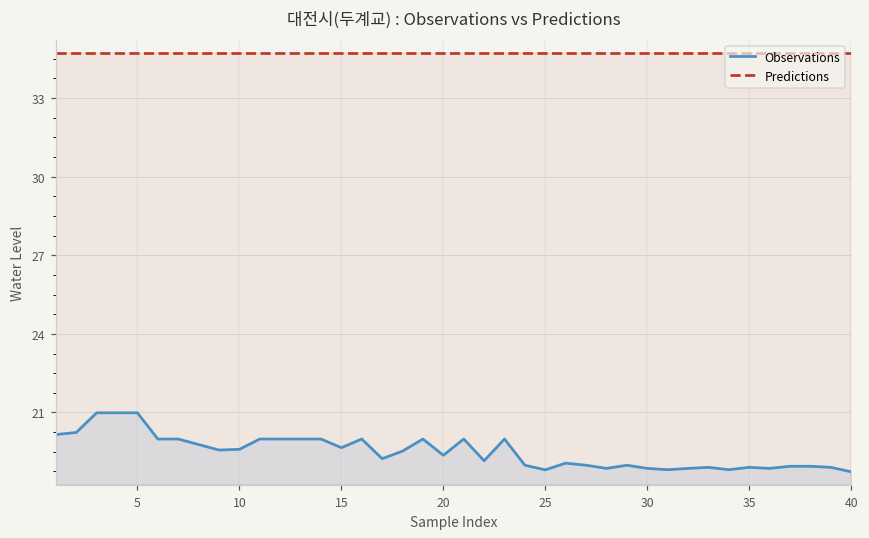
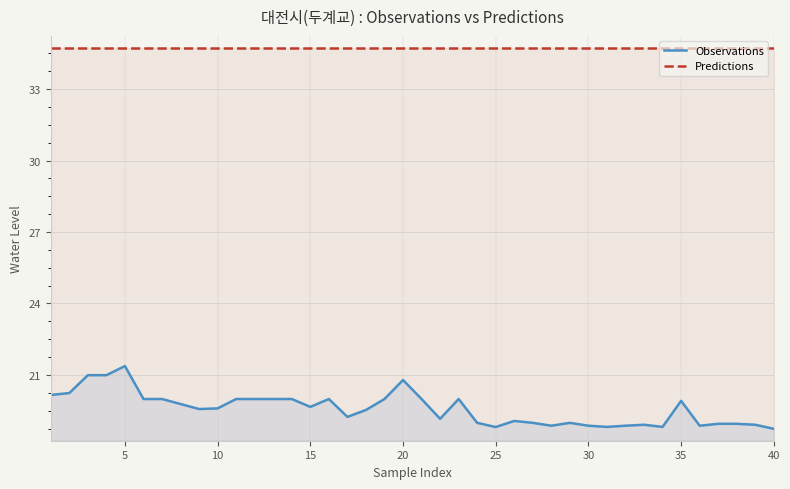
Observations, 5: 21.0 -> 21.4
Observations, 20: 19.4 -> 20.8
Observations, 35: 18.9 -> 19.9
